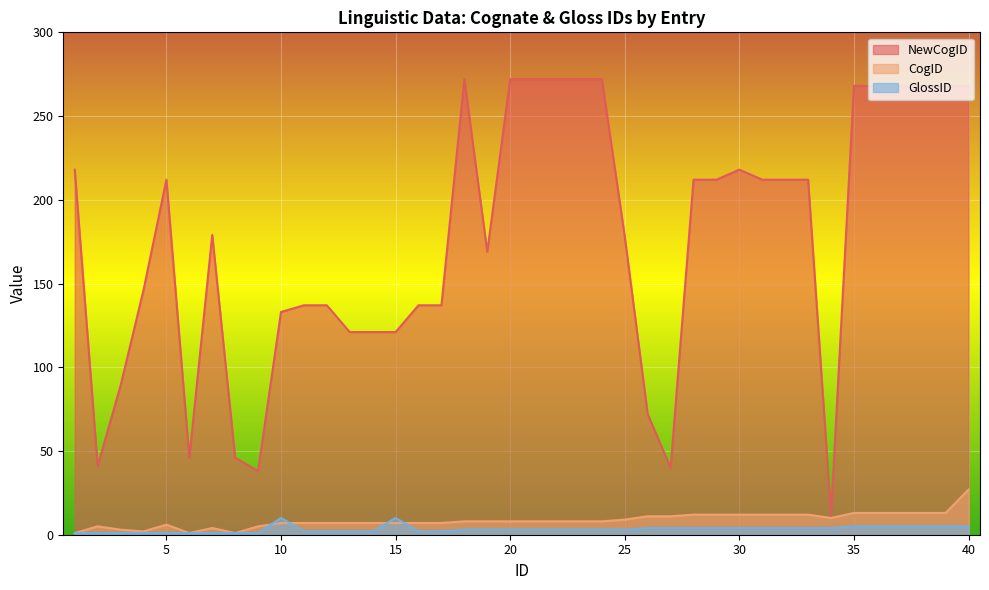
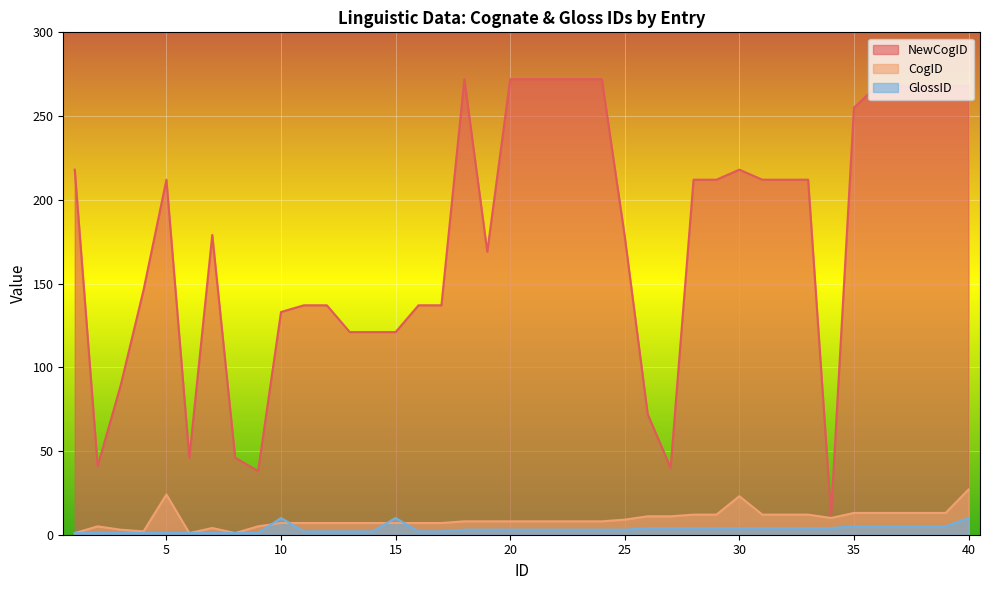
CogID, 5: 6 -> 24
CogID, 30: 12 -> 23
NewCogID, 35: 268 -> 255
GlossID, 40: 5 -> 10
